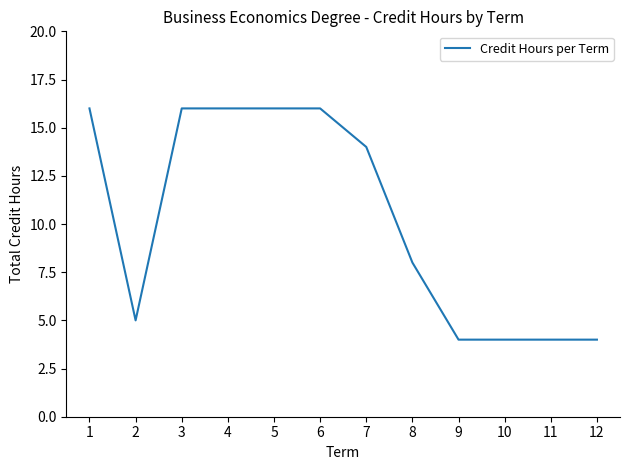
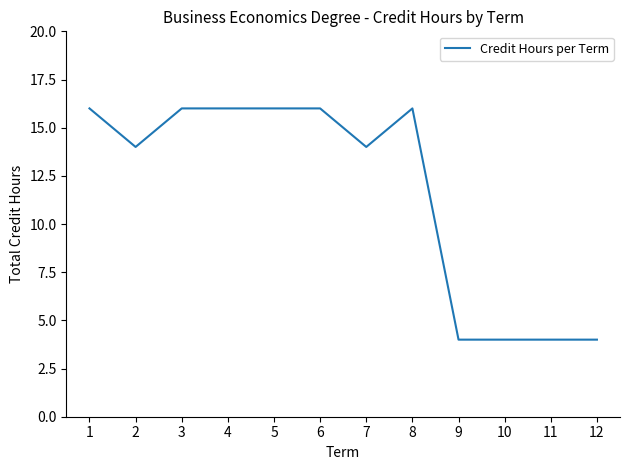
2: 5 -> 14
8: 8 -> 16
